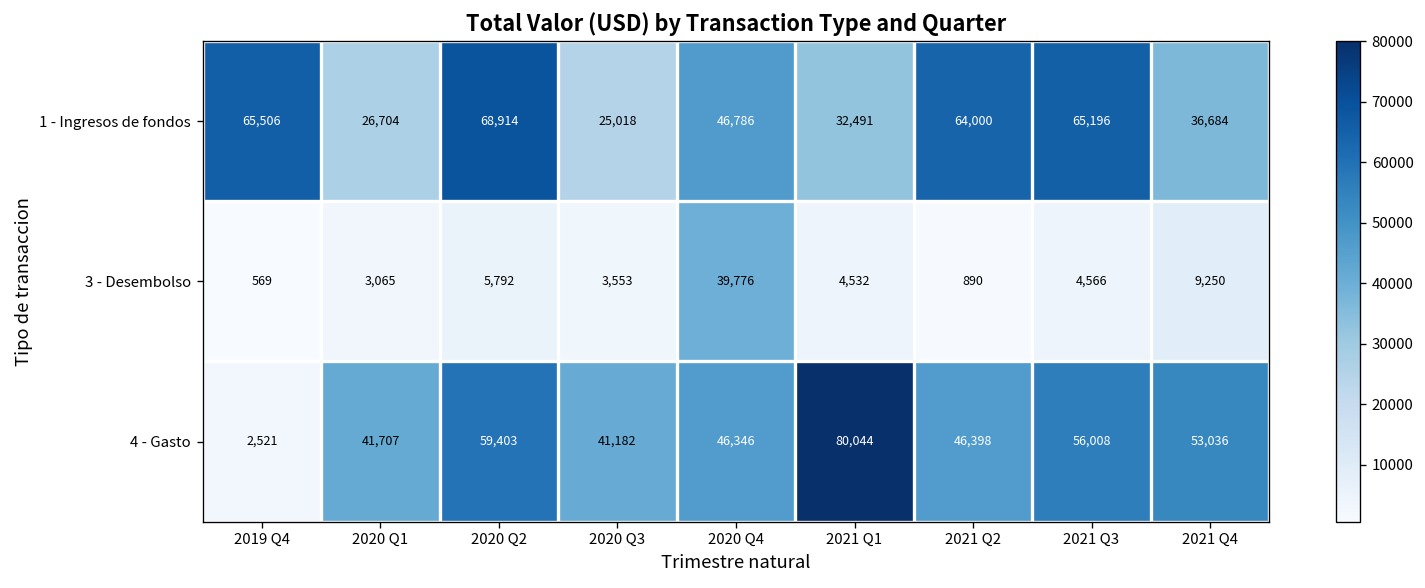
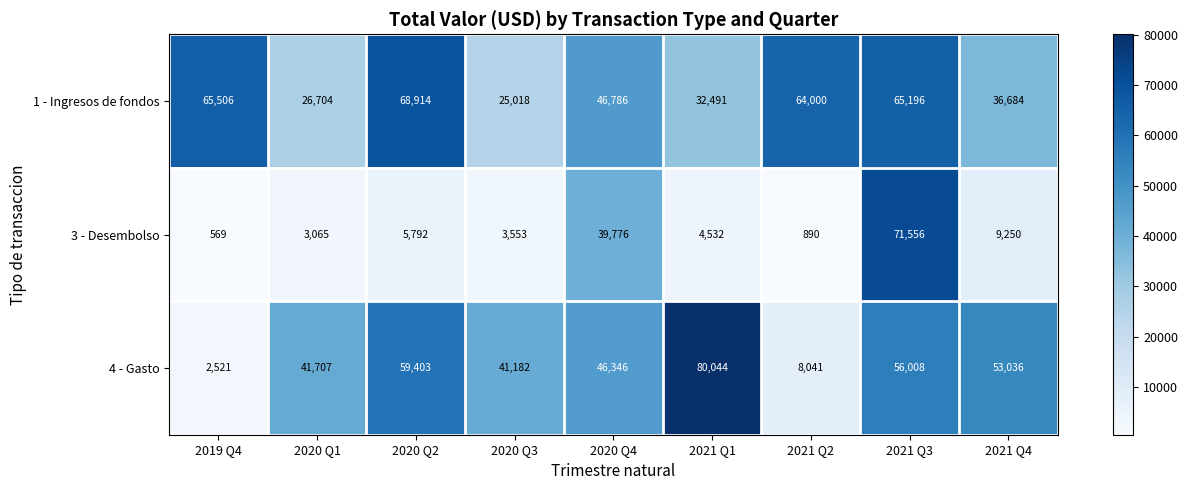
3 - Desembolso, 2021 Q3: 4,566 -> 71,556
4 - Gasto, 2021 Q2: 46,398 -> 8,041
